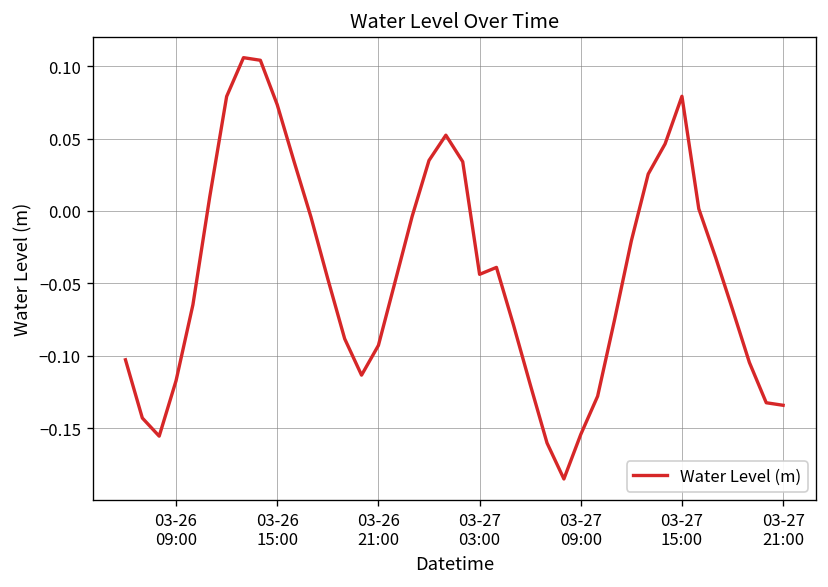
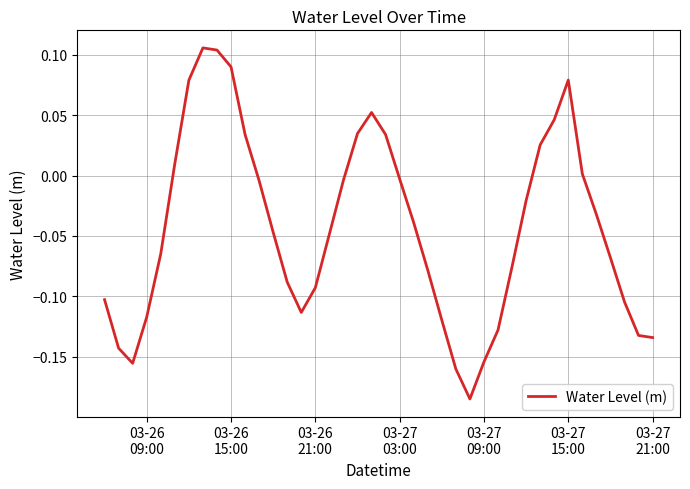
03-26 15:00: 0.073 -> 0.090
03-27 03:00: -0.044 -> -0.003
